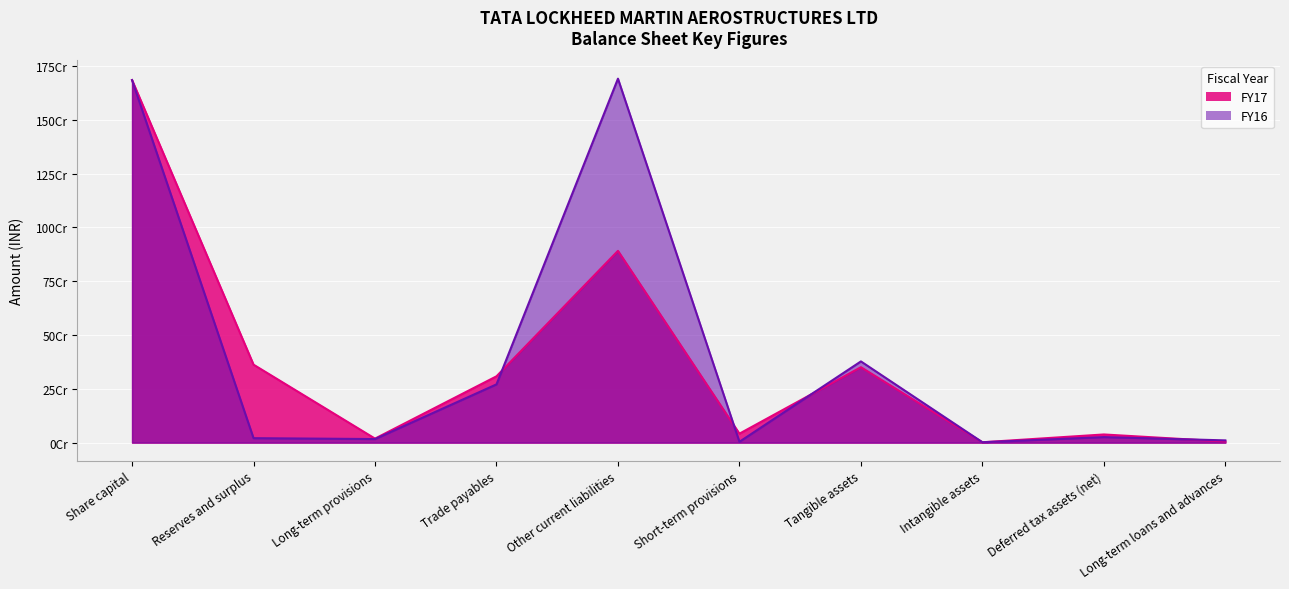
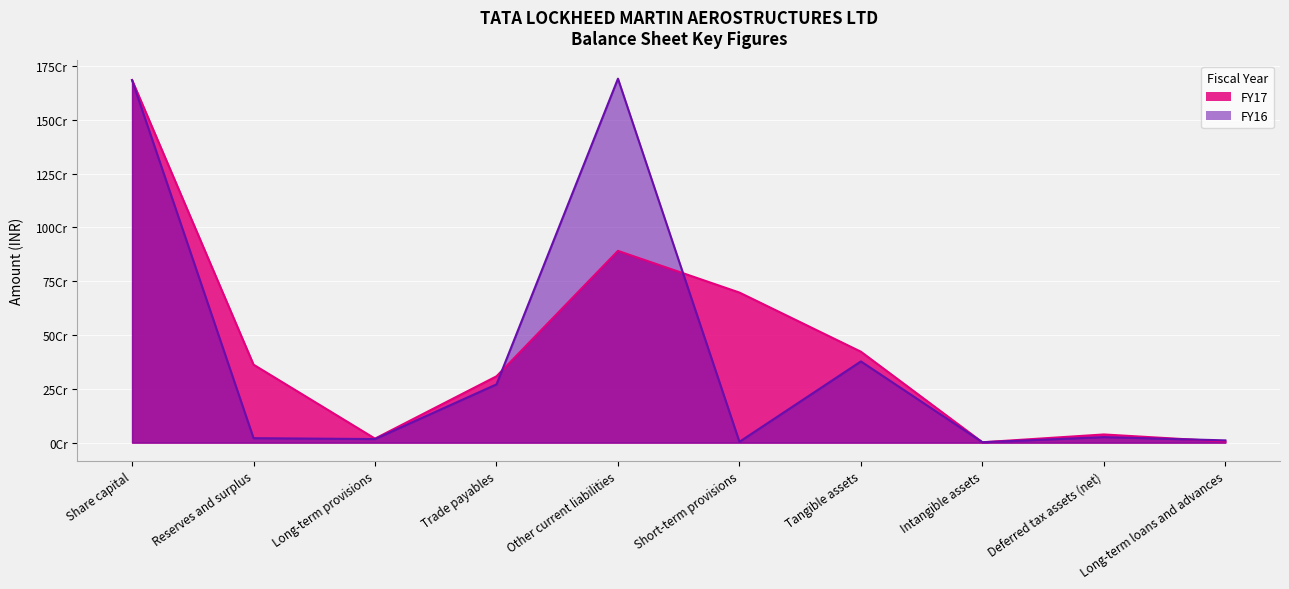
FY17, Short-term provisions: 4Cr -> 70Cr
FY17, Tangible assets: 35Cr -> 42Cr
